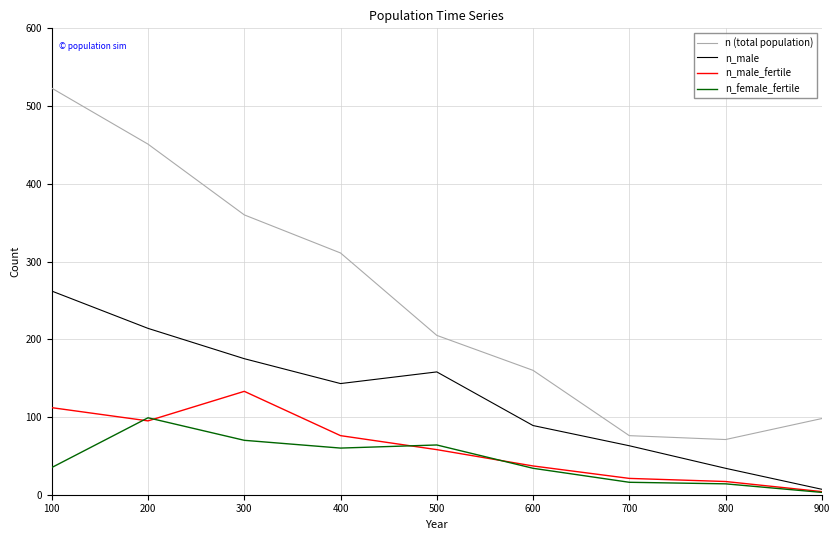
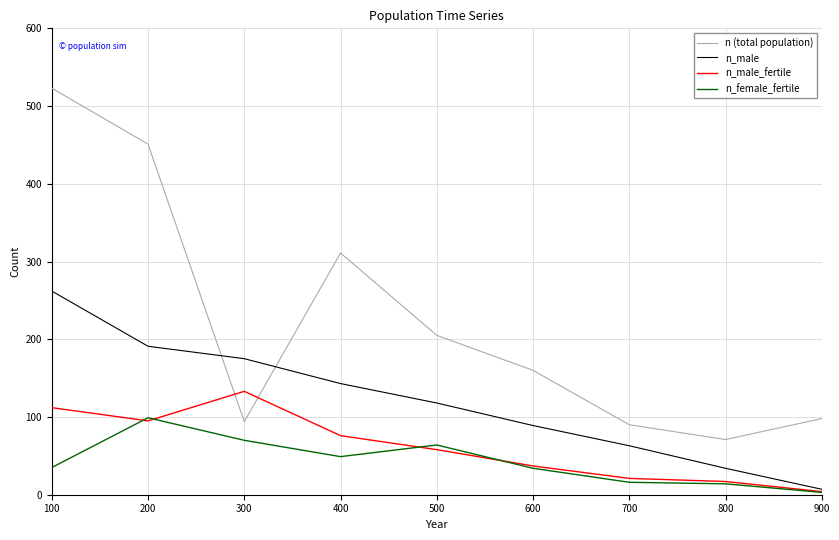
n_male, 200: 210 -> 190
n (total population), 300: 360 -> 90
n_female_fertile, 400: 60 -> 50
n_male, 500: 160 -> 120
n (total population), 700: 80 -> 90
